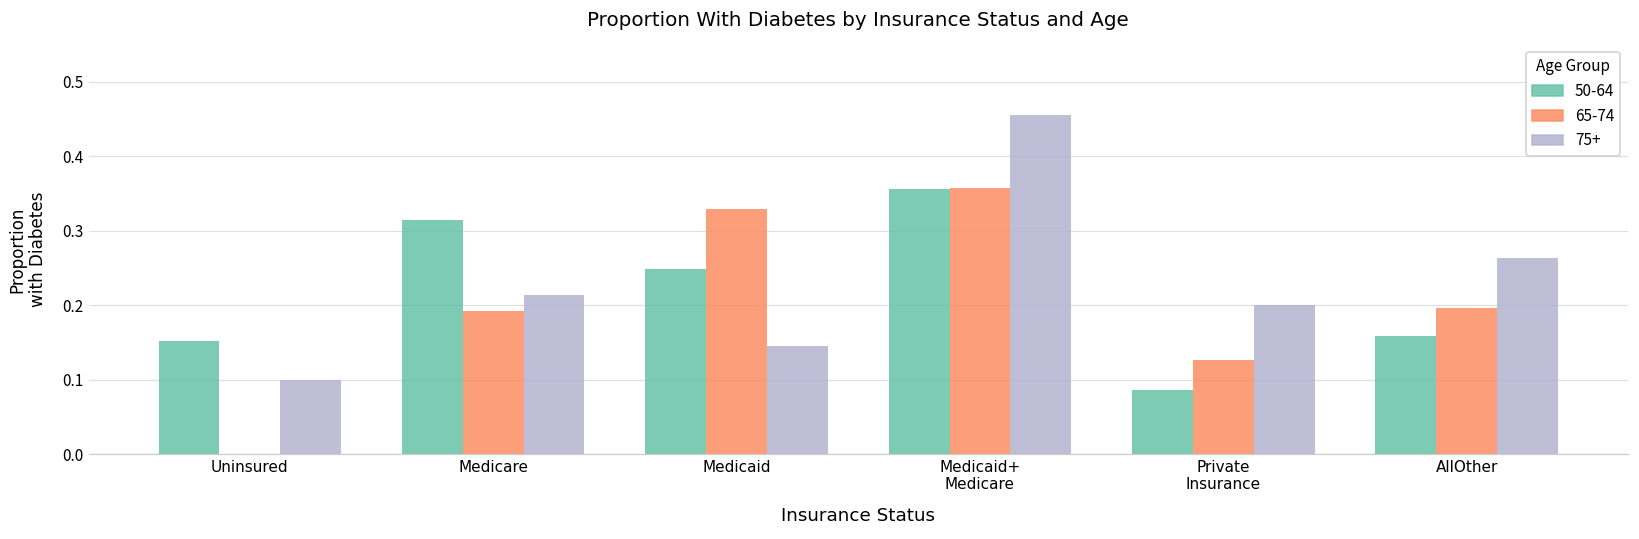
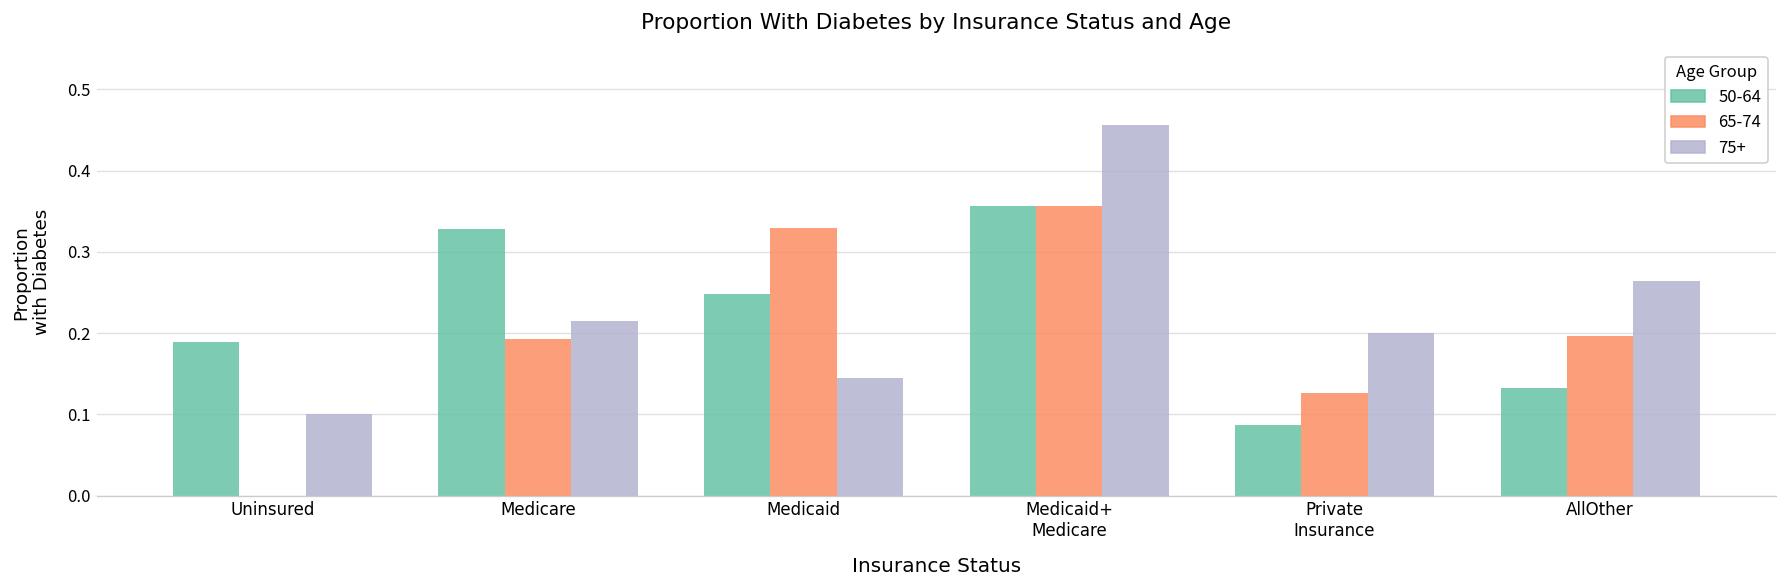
50-64, Uninsured: 0.15 -> 0.19
50-64, Medicare: 0.31 -> 0.33
50-64, AllOther: 0.16 -> 0.13
